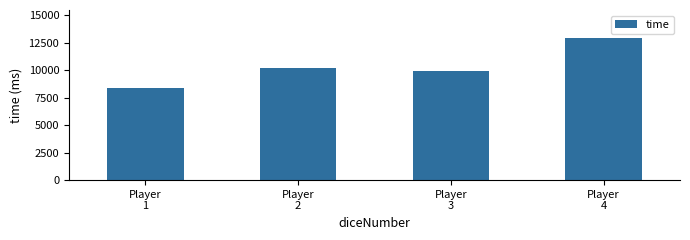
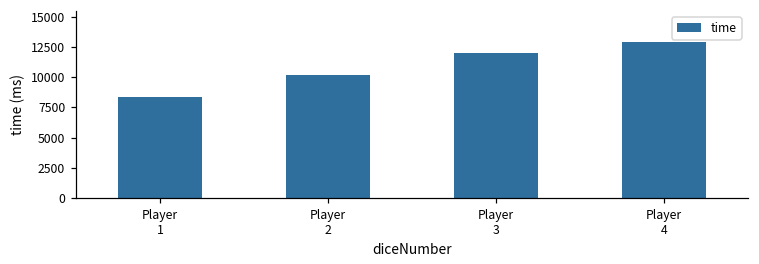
Player 3: 9900 -> 12000
